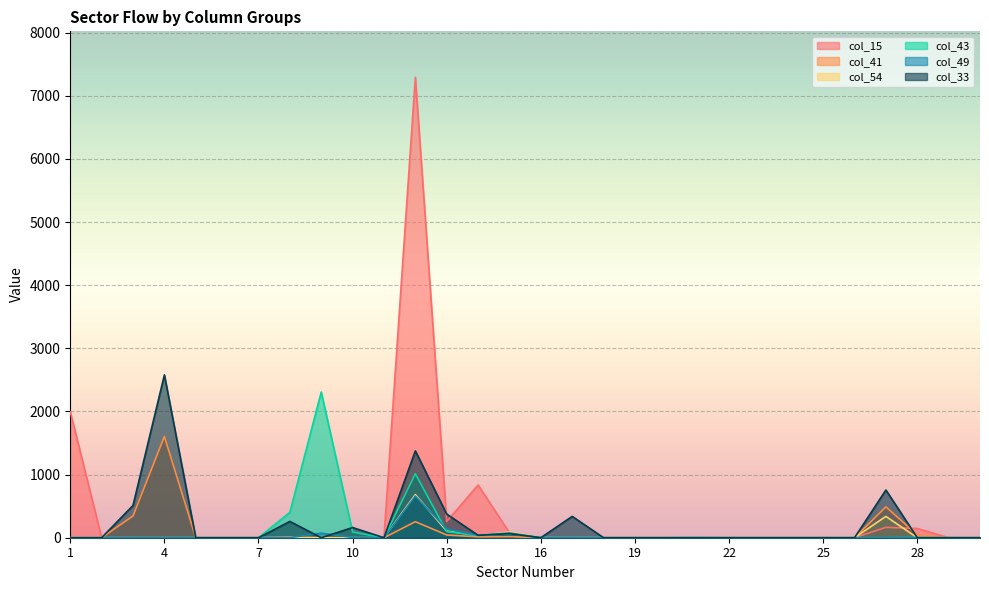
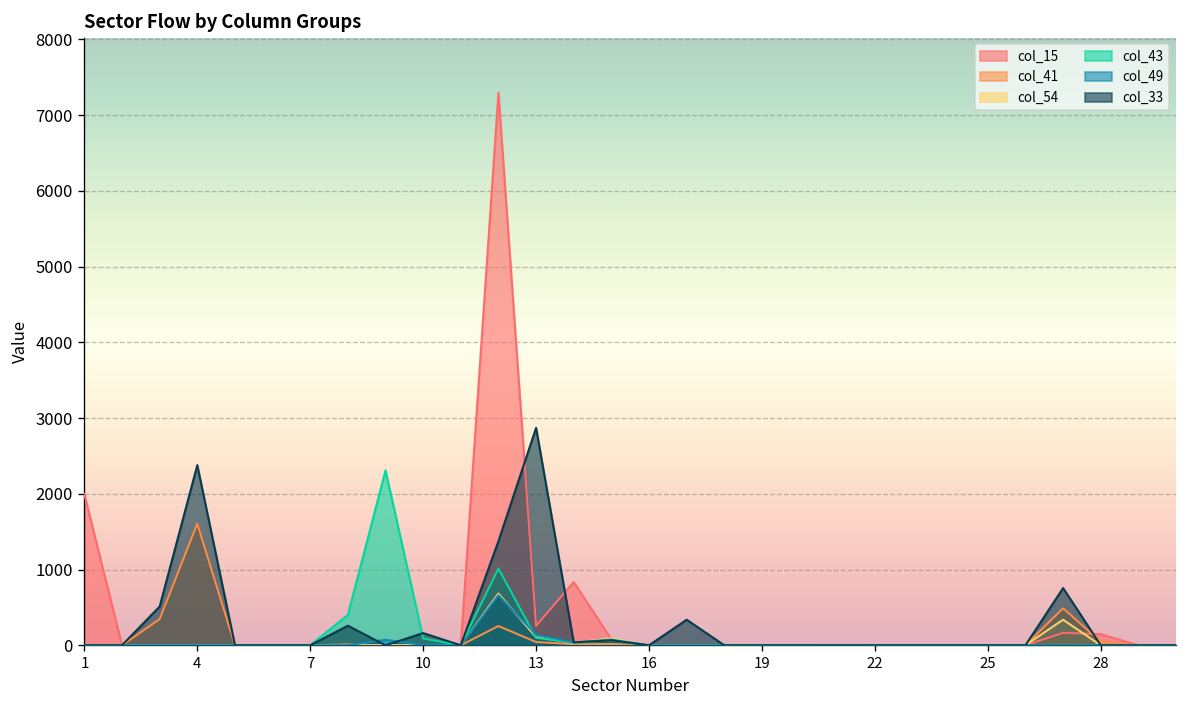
col_33, 4: 2600 -> 2400
col_33, 13: 400 -> 2900
